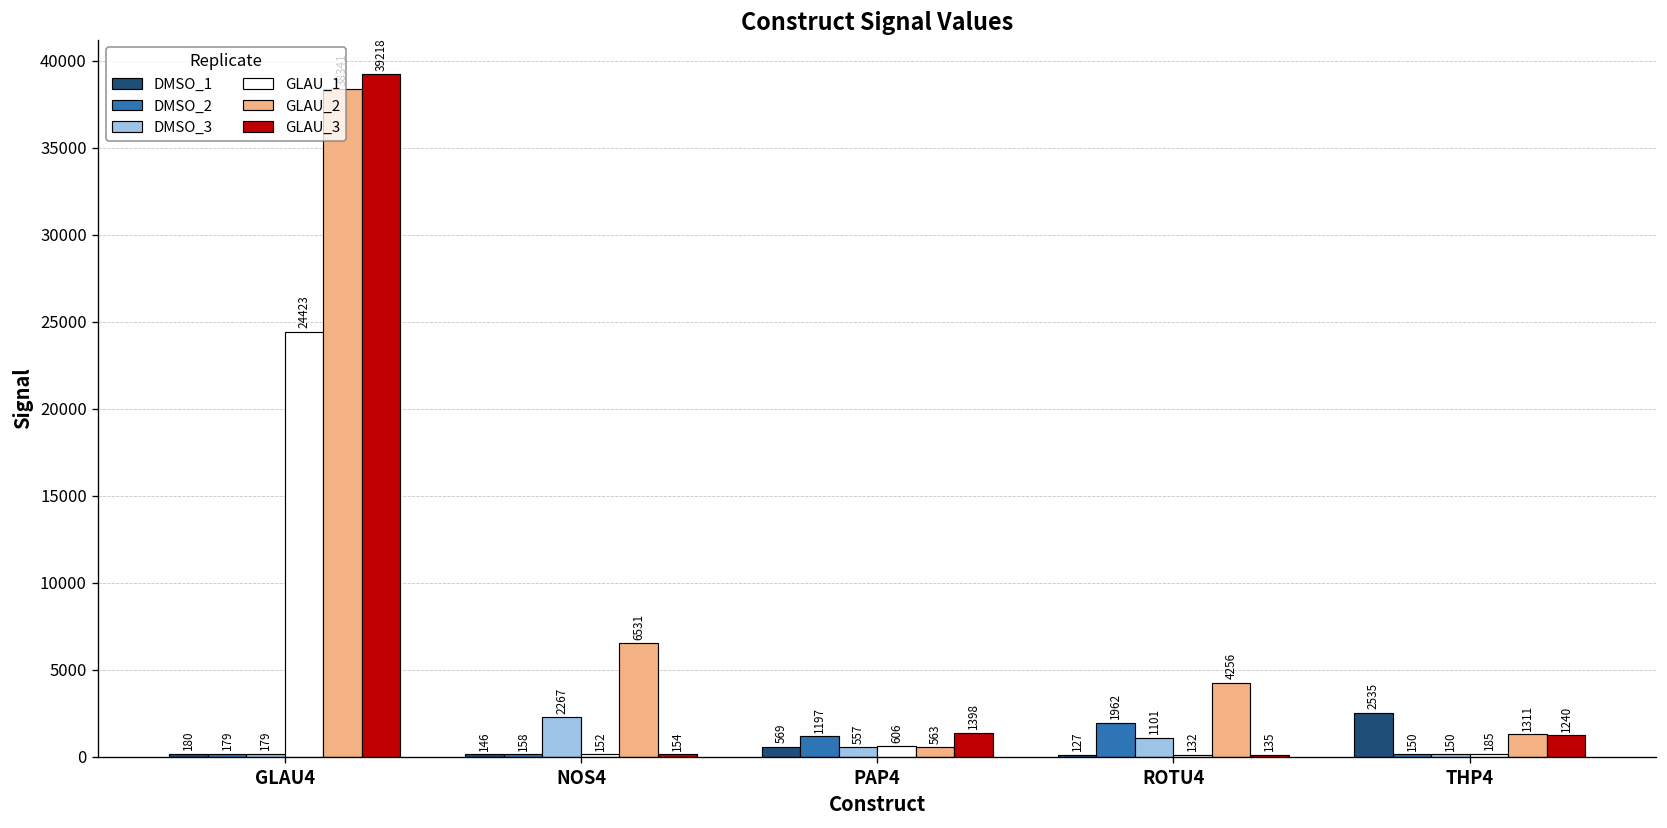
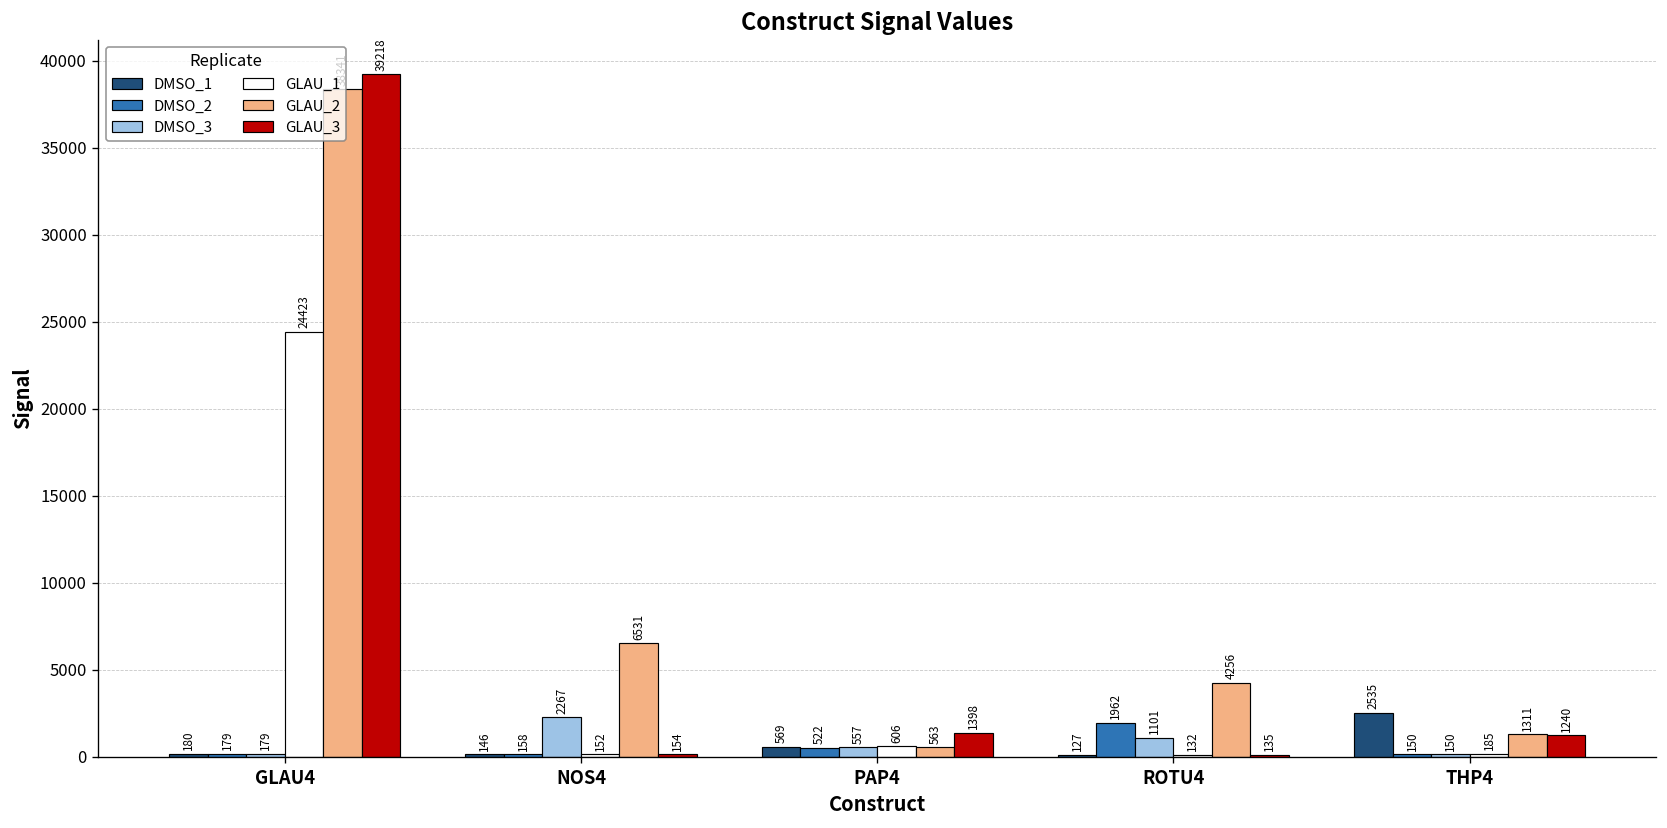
DMSO_2, PAP4: 1197 -> 522
